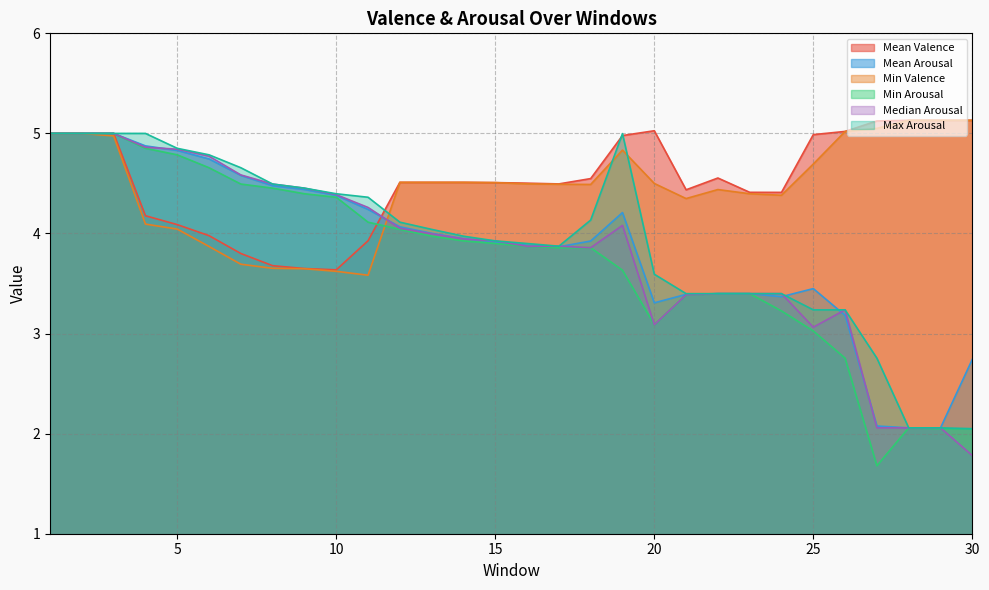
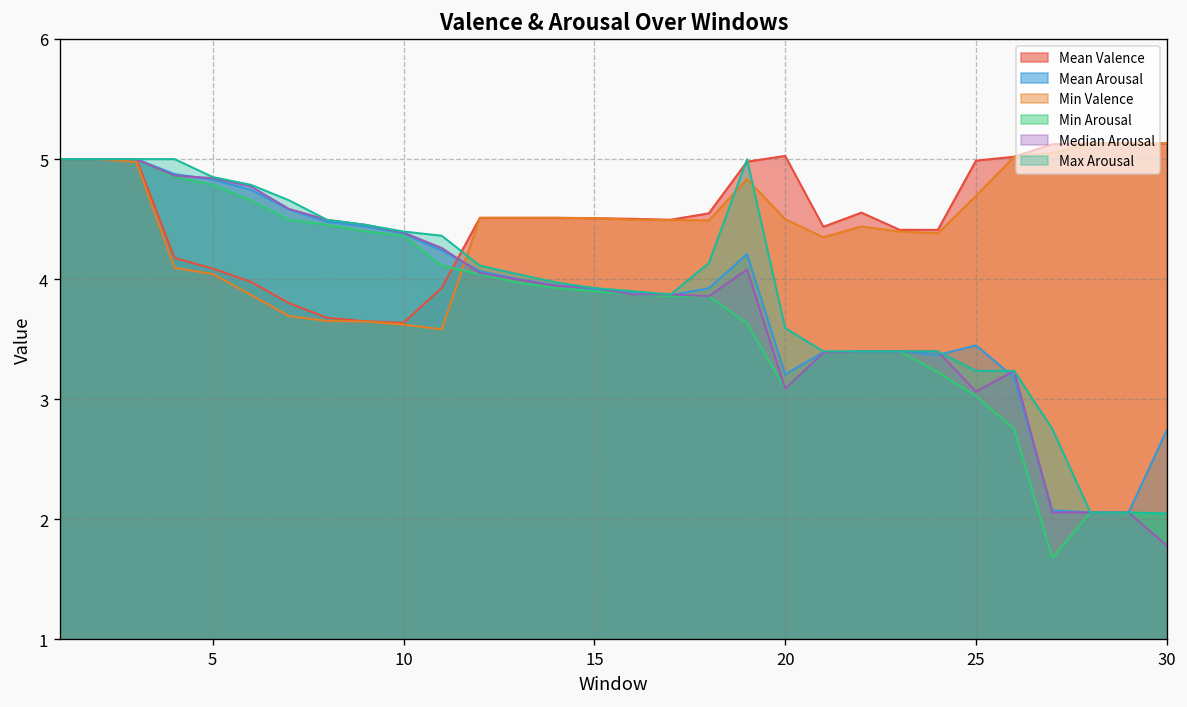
Mean Arousal, 20: 3.31 -> 3.21
